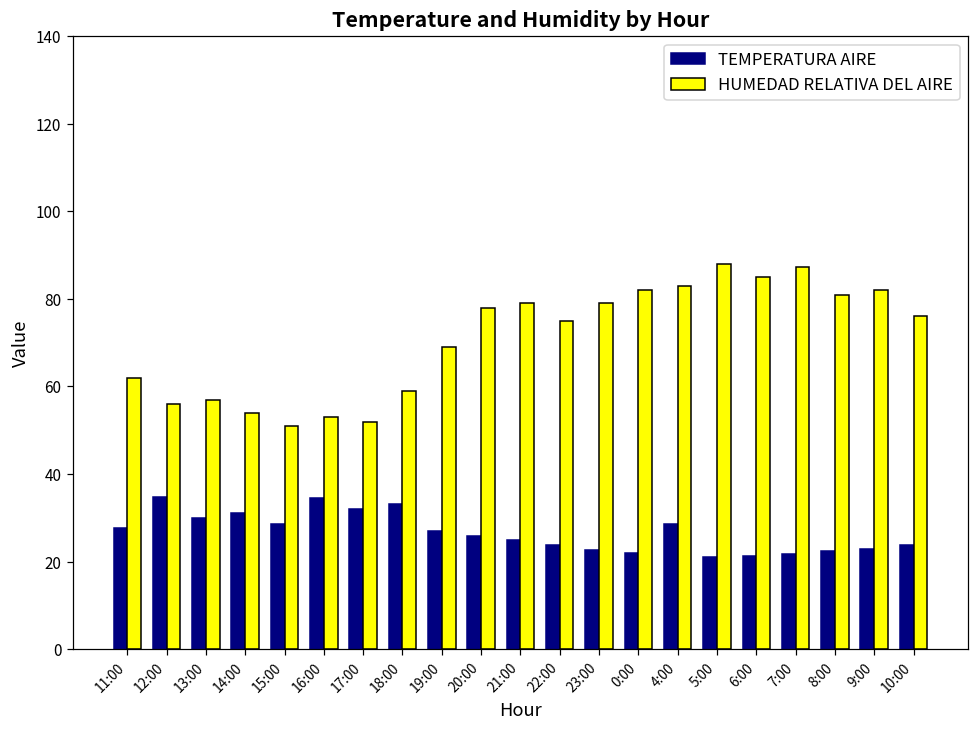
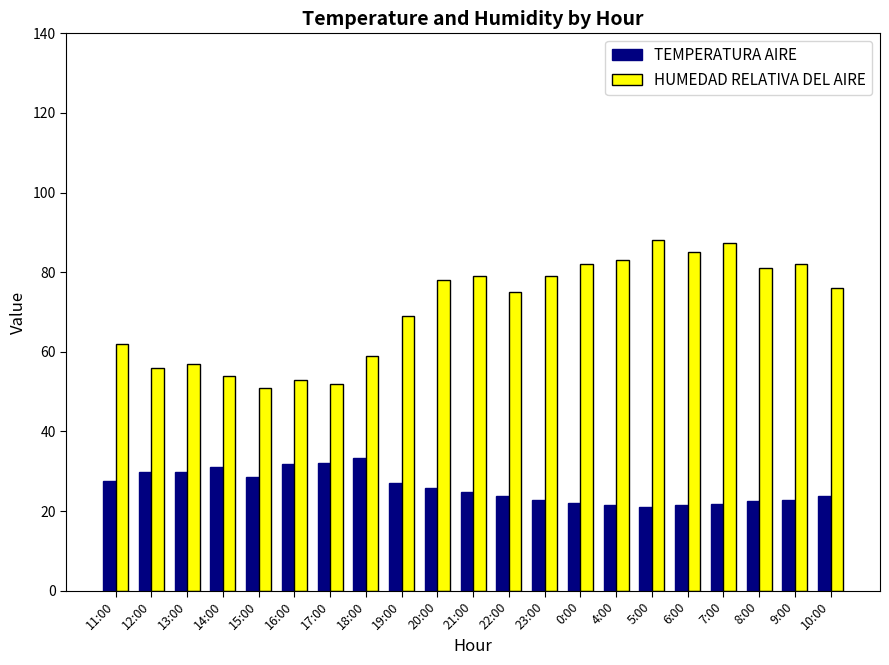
TEMPERATURA AIRE, 12:00: 35 -> 30
TEMPERATURA AIRE, 16:00: 35 -> 32
TEMPERATURA AIRE, 4:00: 29 -> 22
